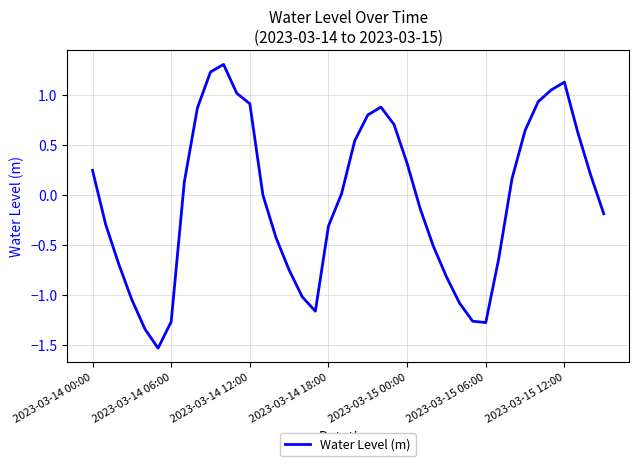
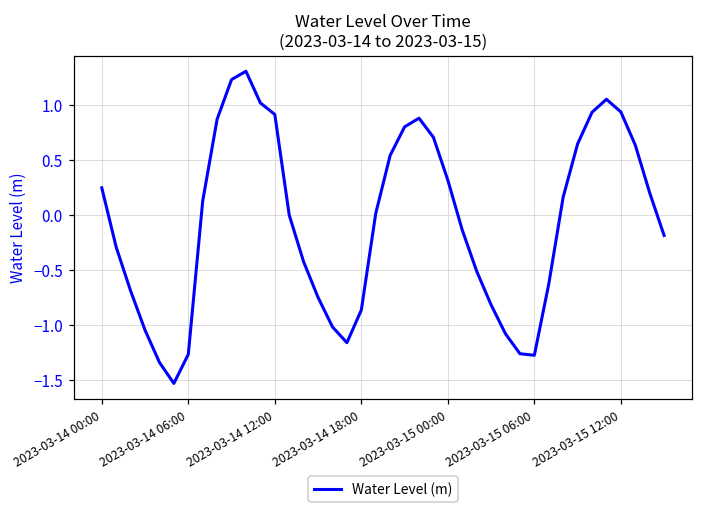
2023-03-14 18:00: -0.31 -> -0.86
2023-03-15 12:00: 1.13 -> 0.93
